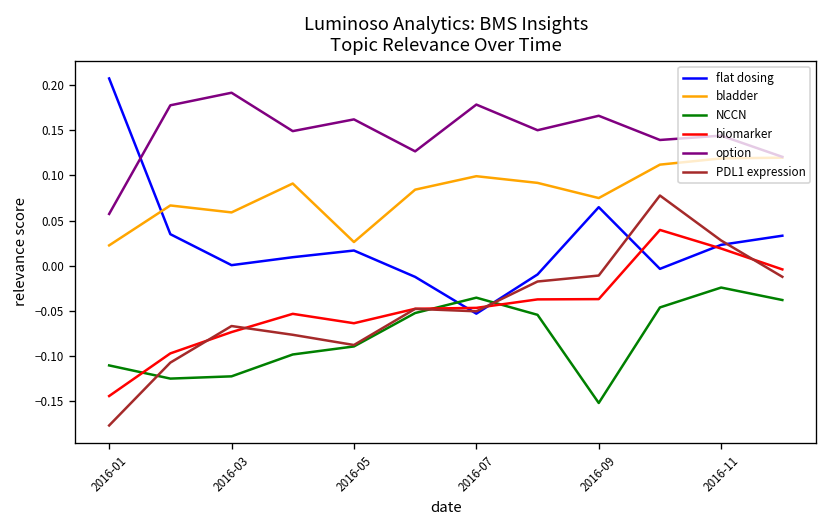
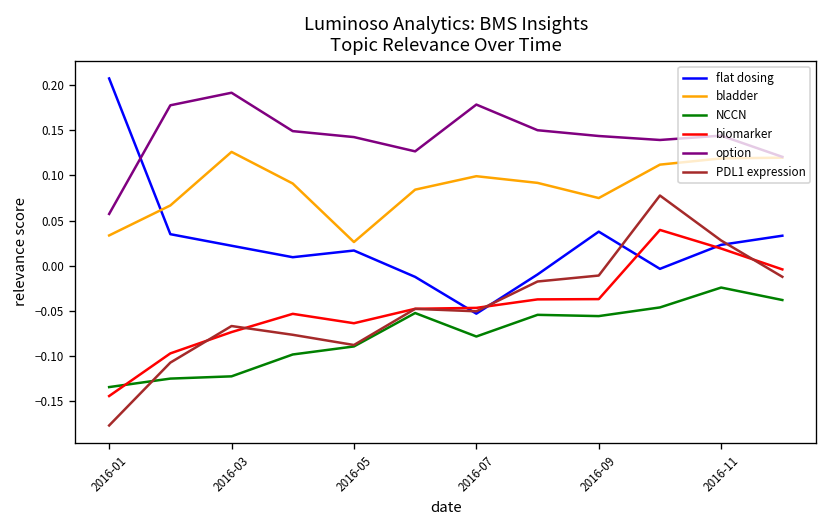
bladder, 2016-01: 0.02 -> 0.03
NCCN, 2016-01: -0.11 -> -0.13
flat dosing, 2016-03: 0.00 -> 0.02
bladder, 2016-03: 0.06 -> 0.13
option, 2016-05: 0.16 -> 0.14
NCCN, 2016-07: -0.04 -> -0.08
flat dosing, 2016-09: 0.06 -> 0.04
NCCN, 2016-09: -0.15 -> -0.06
option, 2016-09: 0.17 -> 0.14
